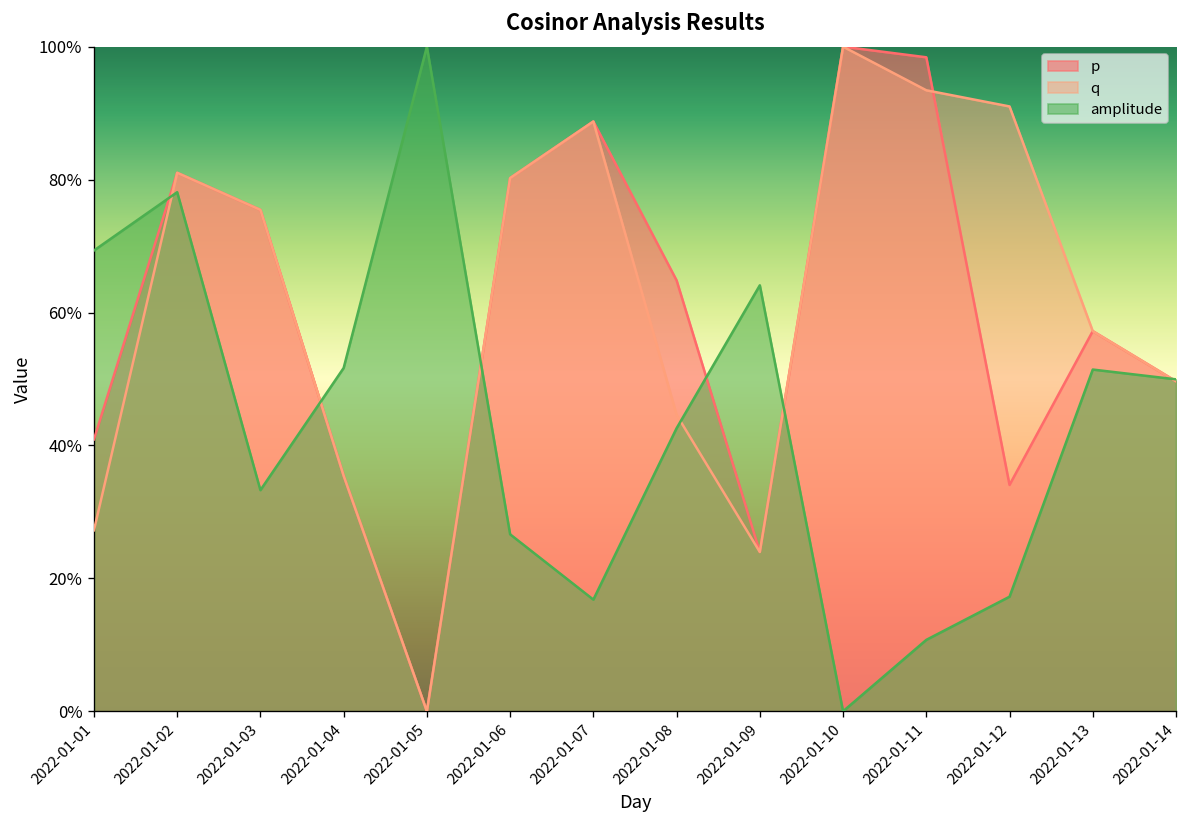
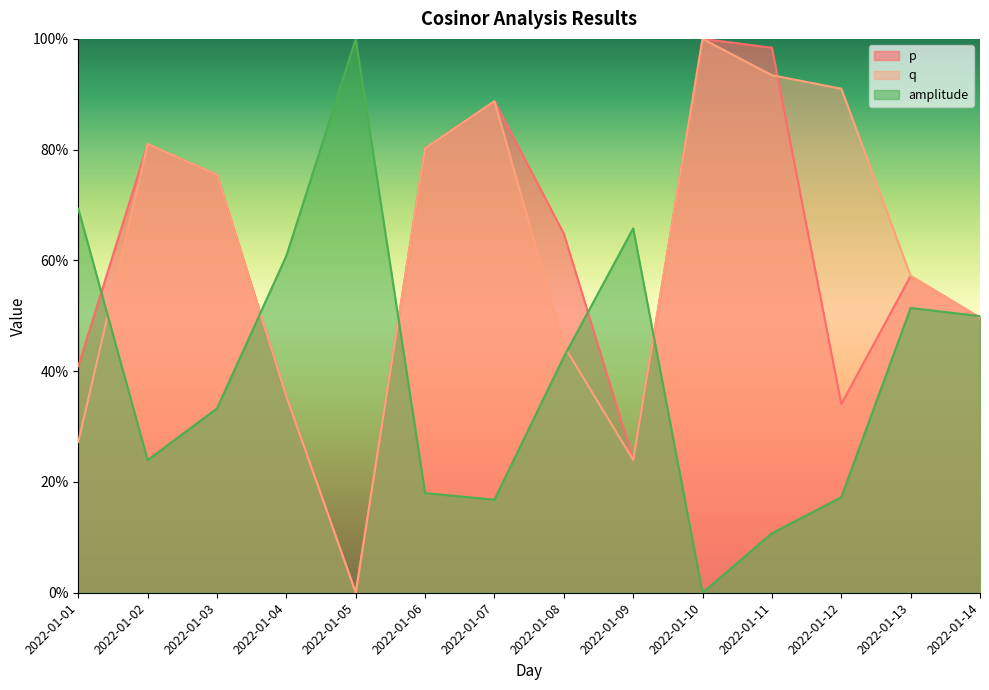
amplitude, 2022-01-02: 78% -> 24%
amplitude, 2022-01-04: 52% -> 61%
amplitude, 2022-01-06: 27% -> 18%
amplitude, 2022-01-09: 64% -> 66%
